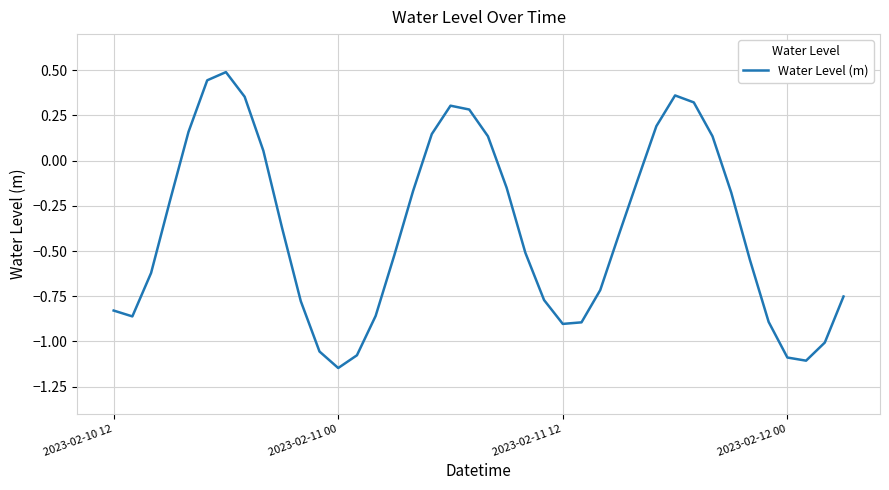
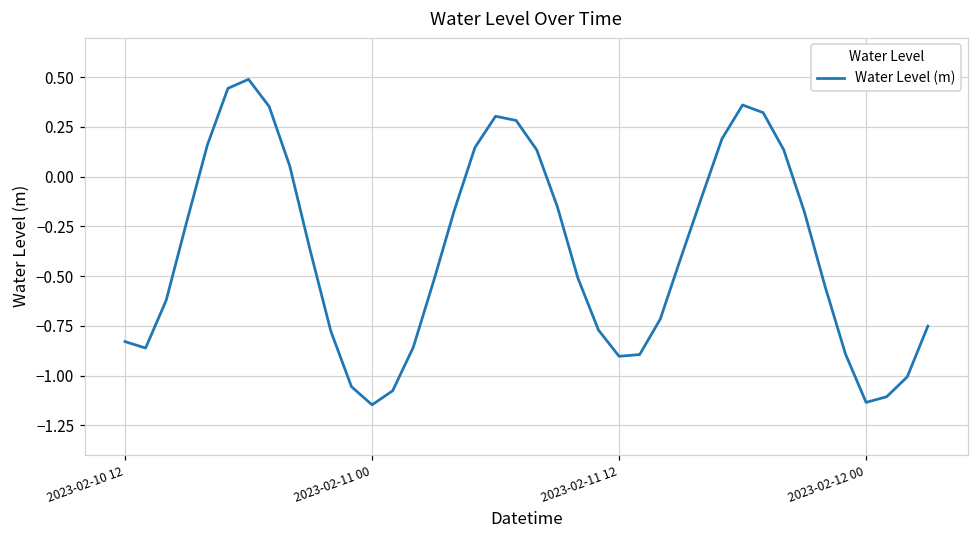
2023-02-12 00: -1.09 -> -1.14
